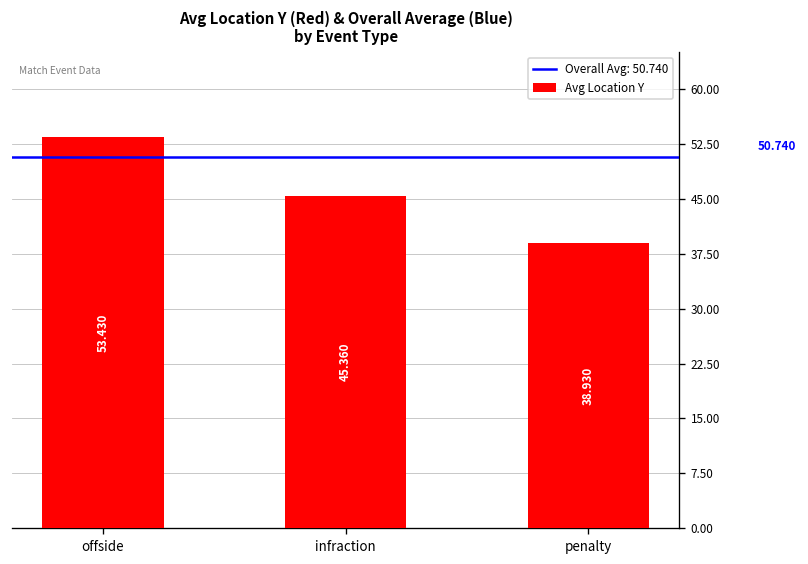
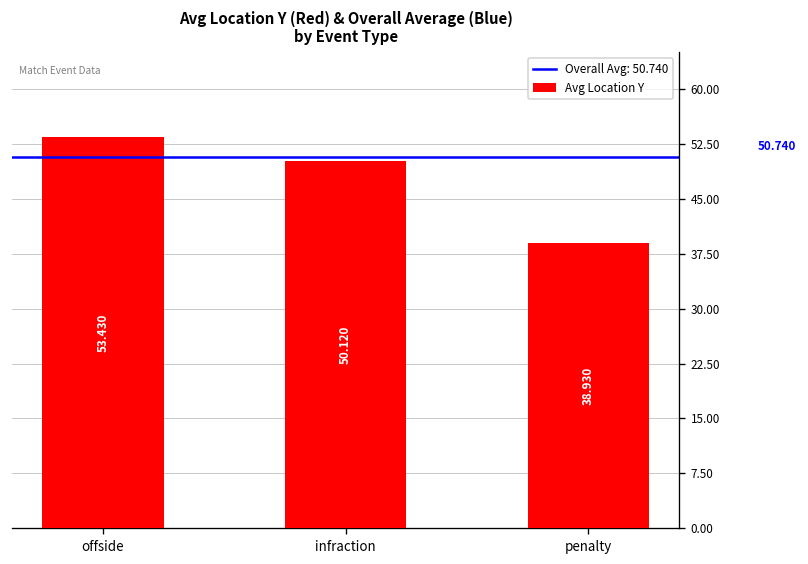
infraction: 45.360 -> 50.120
